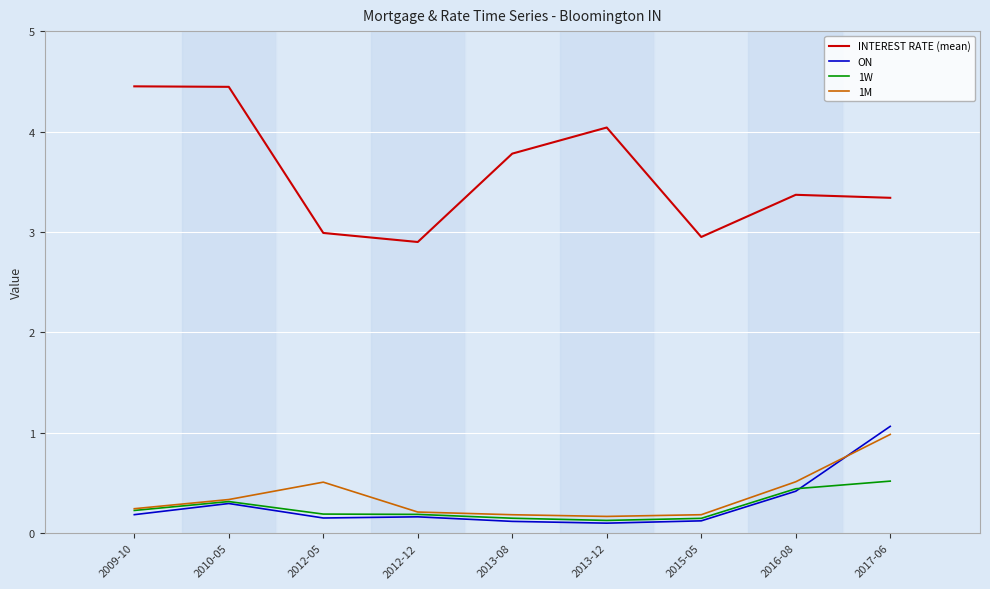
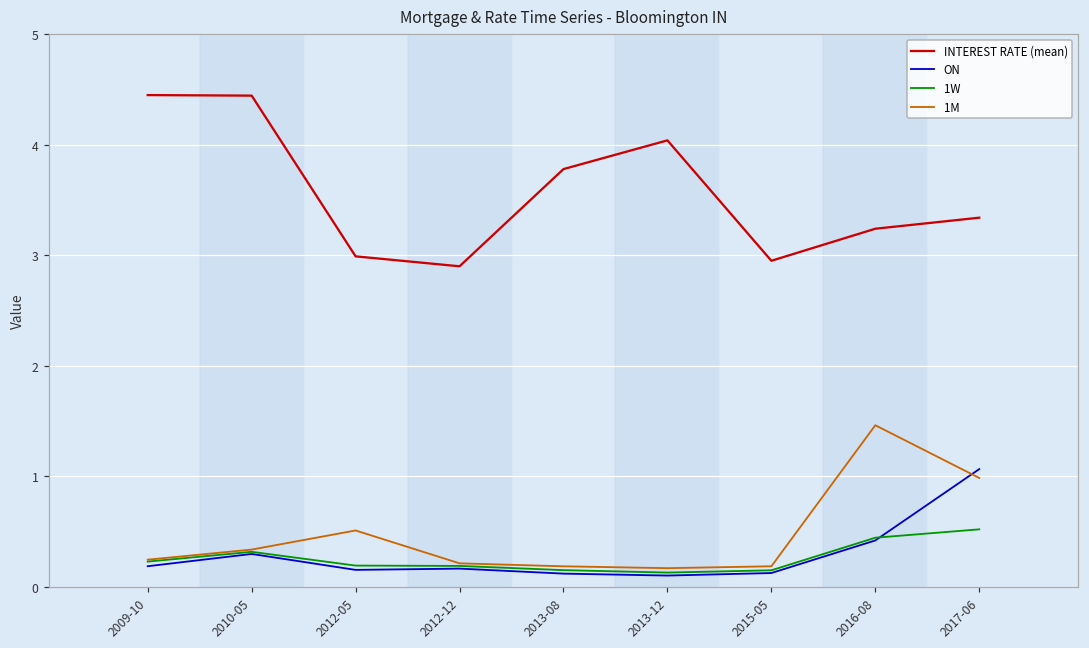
INTEREST RATE (mean), 2016-08: 3.37 -> 3.24
1M, 2016-08: 0.51 -> 1.46
